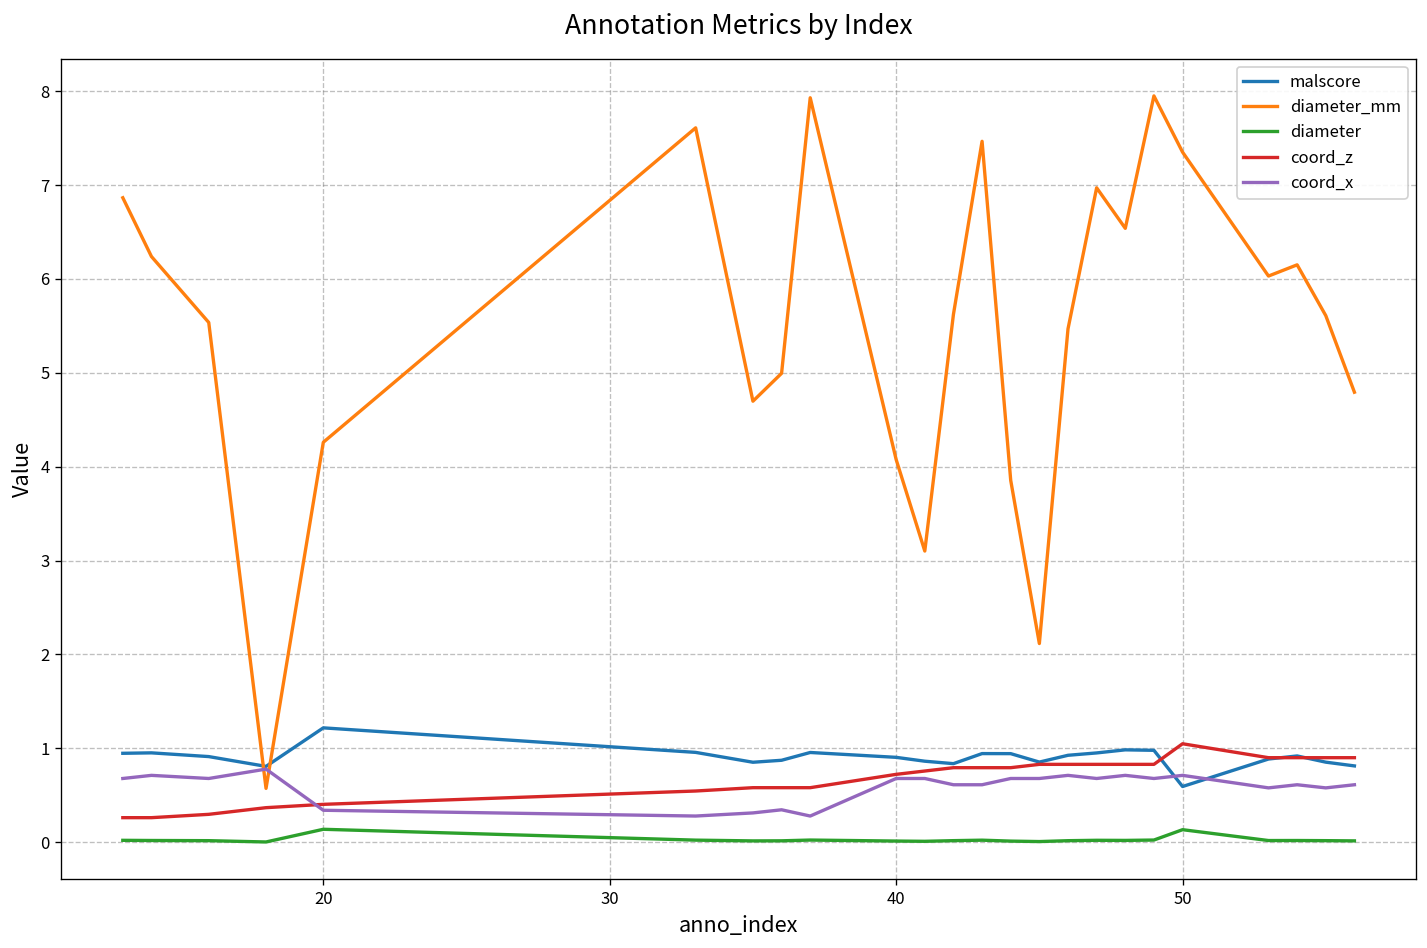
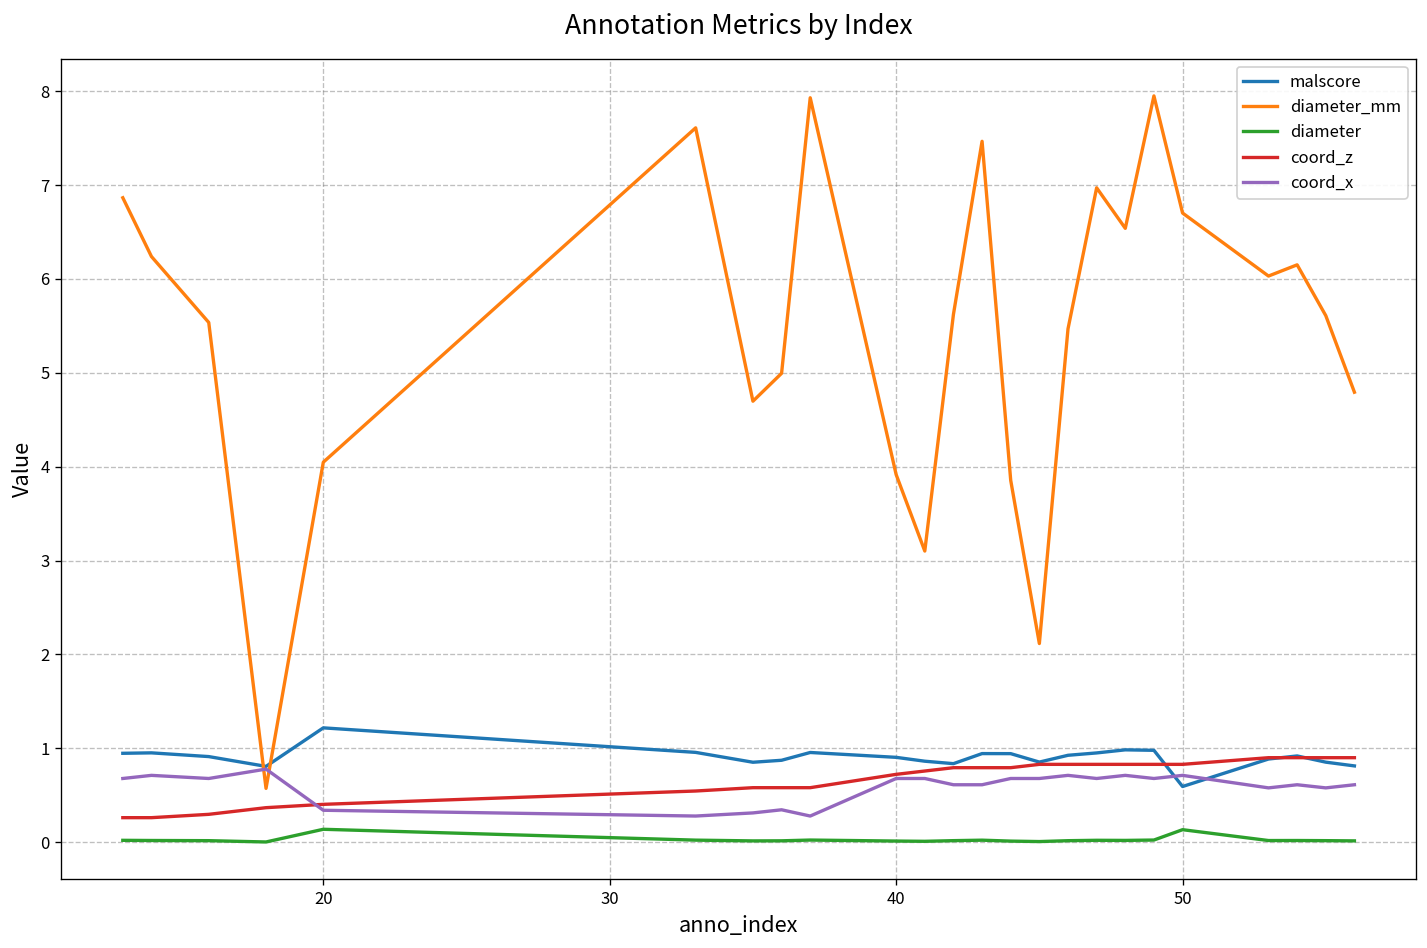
diameter_mm, 20: 4.3 -> 4.0
diameter_mm, 40: 4.1 -> 3.9
diameter_mm, 50: 7.4 -> 6.7
coord_z, 50: 1.0 -> 0.8
